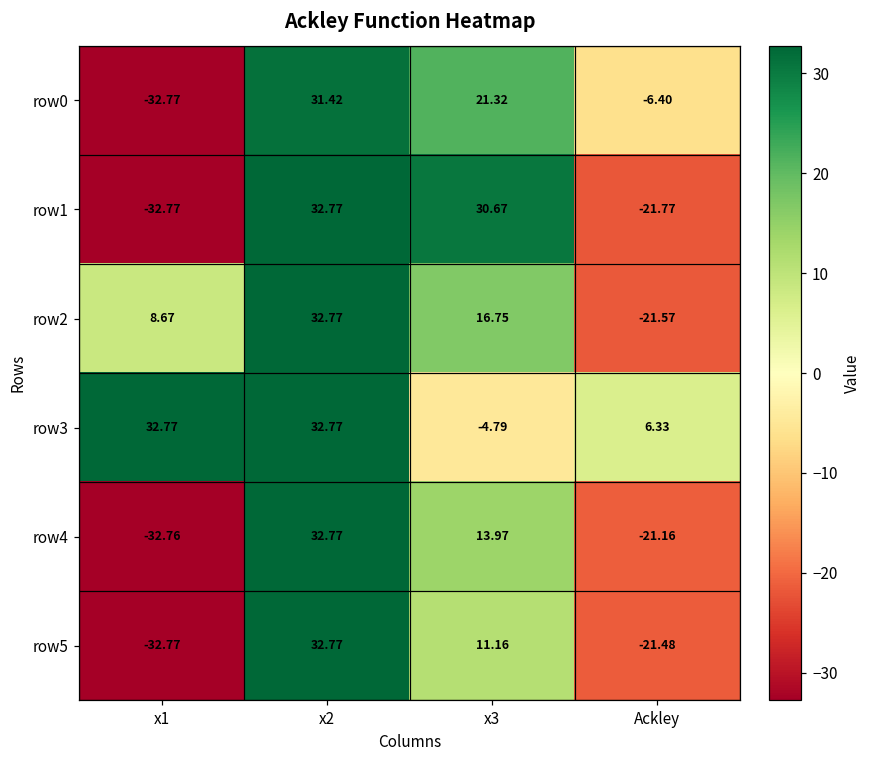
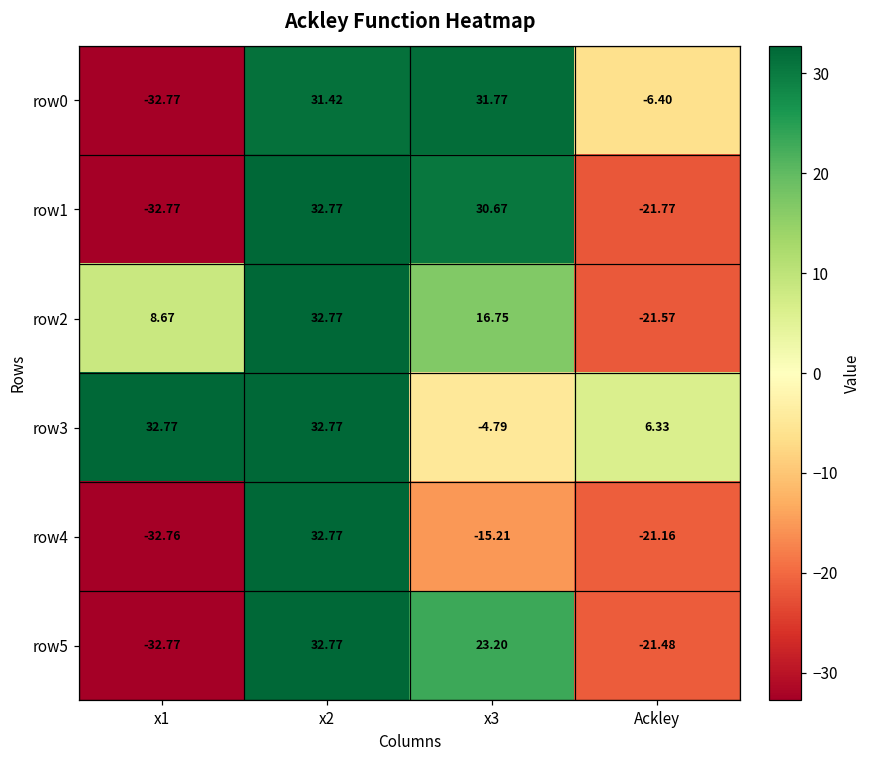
row0, x3: 21.32 -> 31.77
row4, x3: 13.97 -> -15.21
row5, x3: 11.16 -> 23.20
